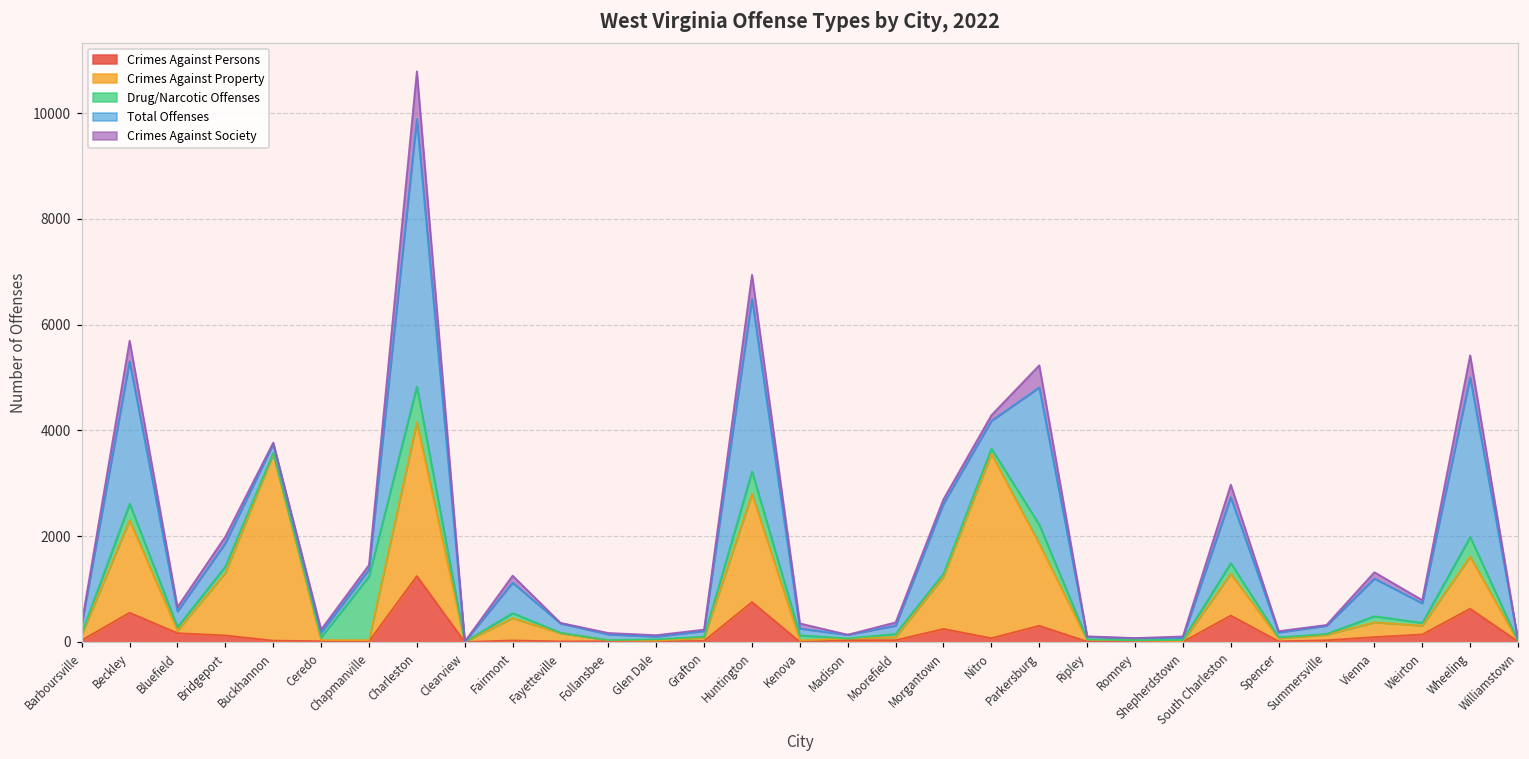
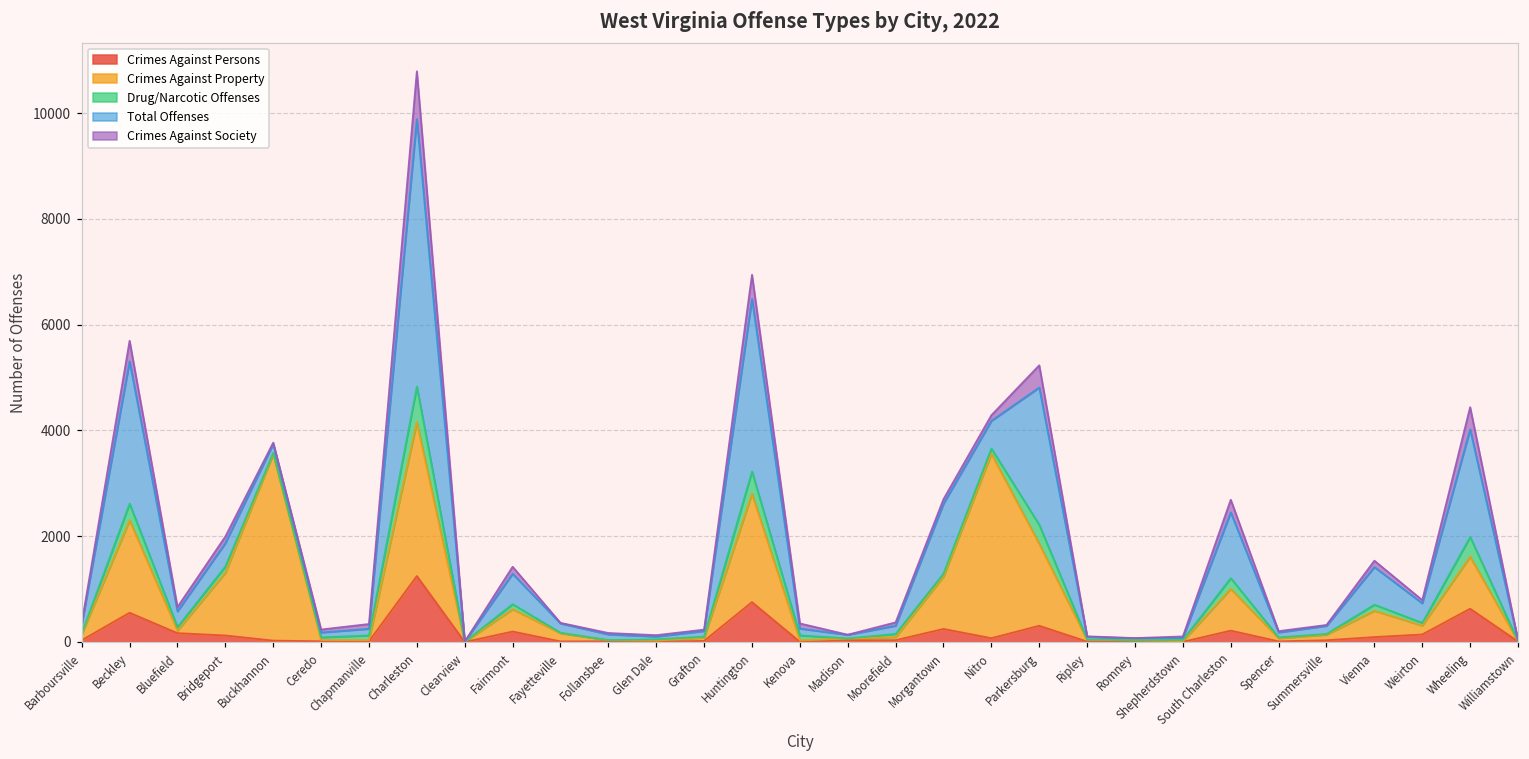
Drug/Narcotic Offenses, Chapmanville: 1200 -> 100
Crimes Against Persons, Fairmont: 0 -> 200
Crimes Against Persons, South Charleston: 500 -> 200
Crimes Against Property, Vienna: 300 -> 500
Total Offenses, Wheeling: 3000 -> 2000
